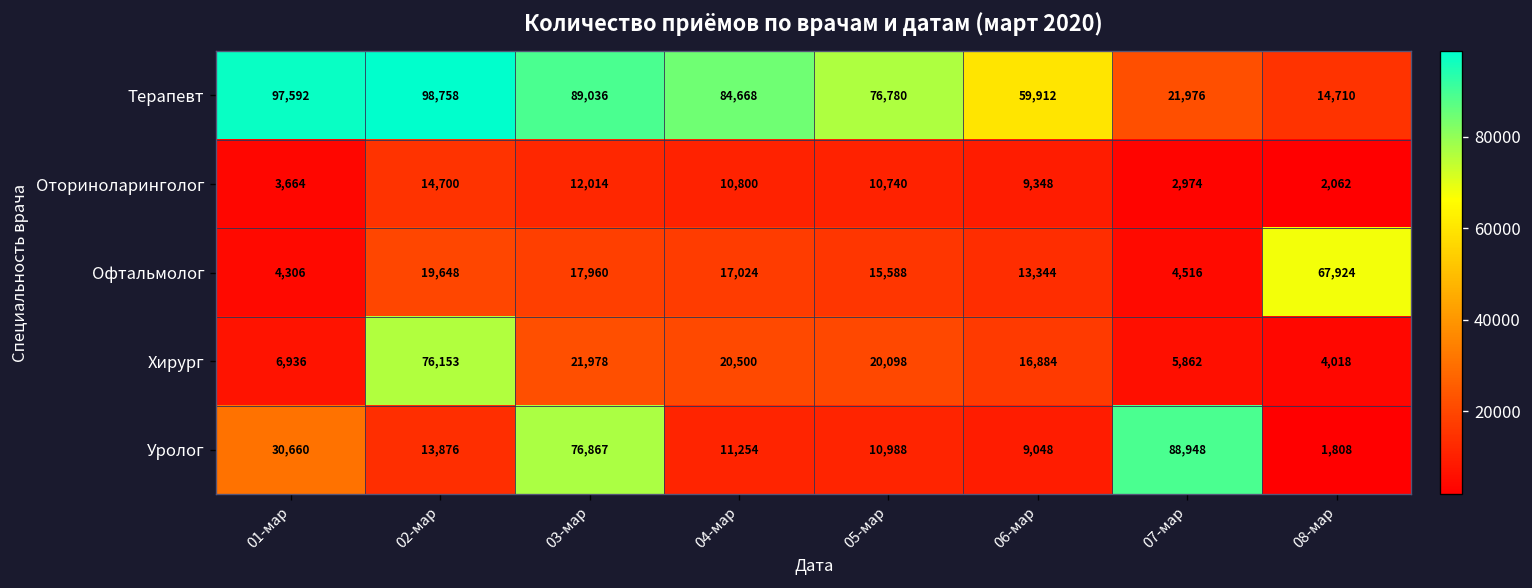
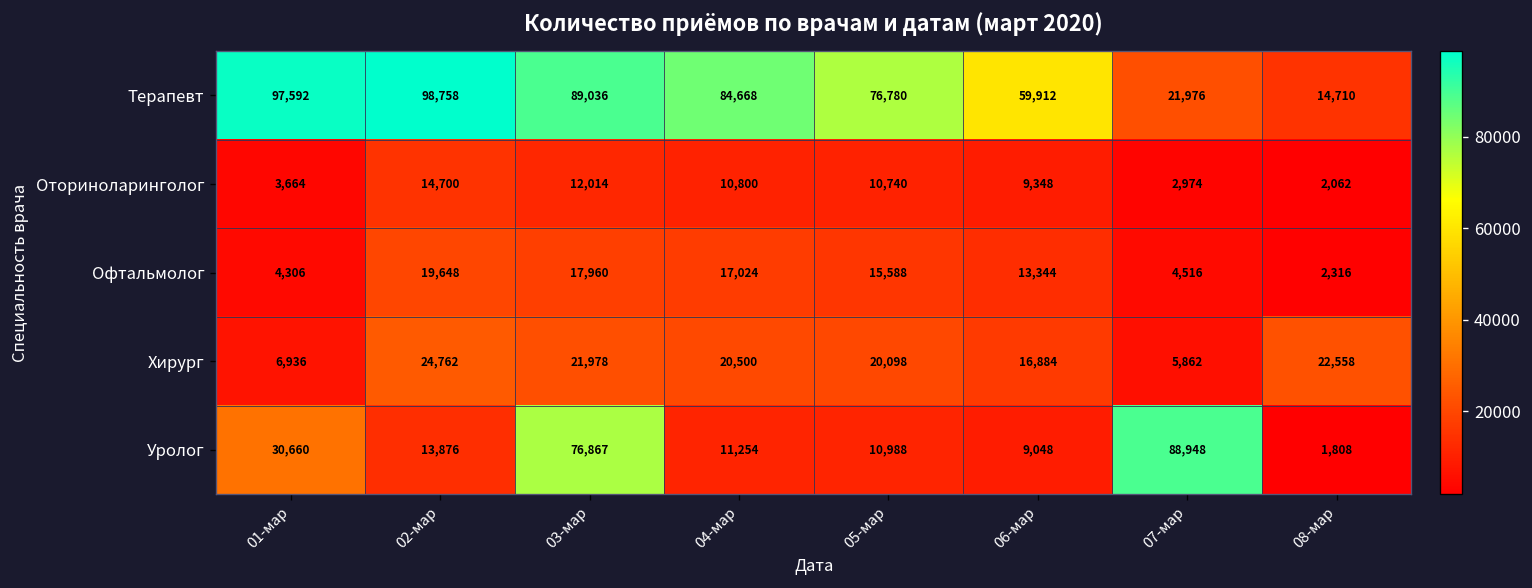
Офтальмолог, 08-мар: 67,924 -> 2,316
Хирург, 02-мар: 76,153 -> 24,762
Хирург, 08-мар: 4,018 -> 22,558
